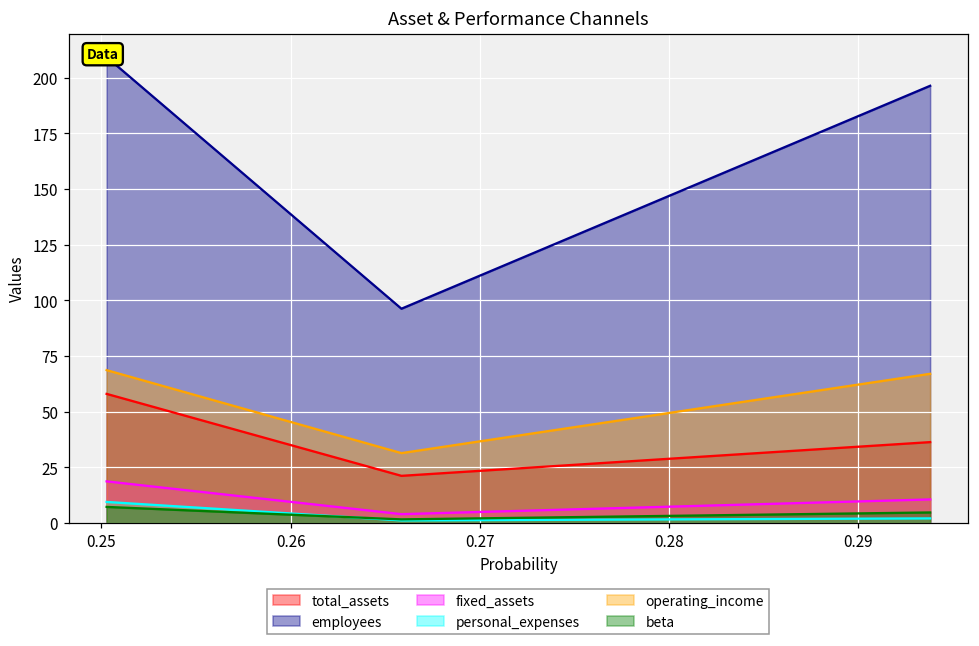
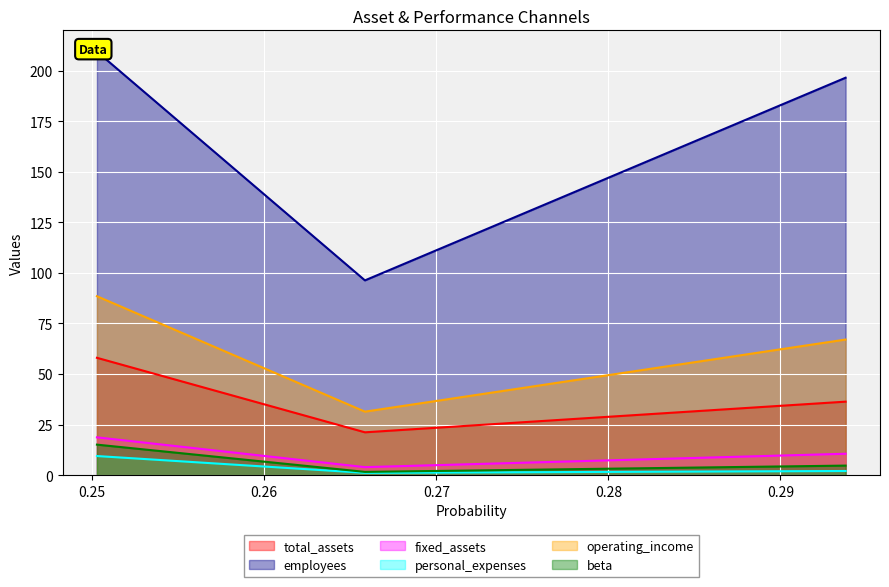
operating_income, 0.25: 69 -> 88
beta, 0.25: 7 -> 15
